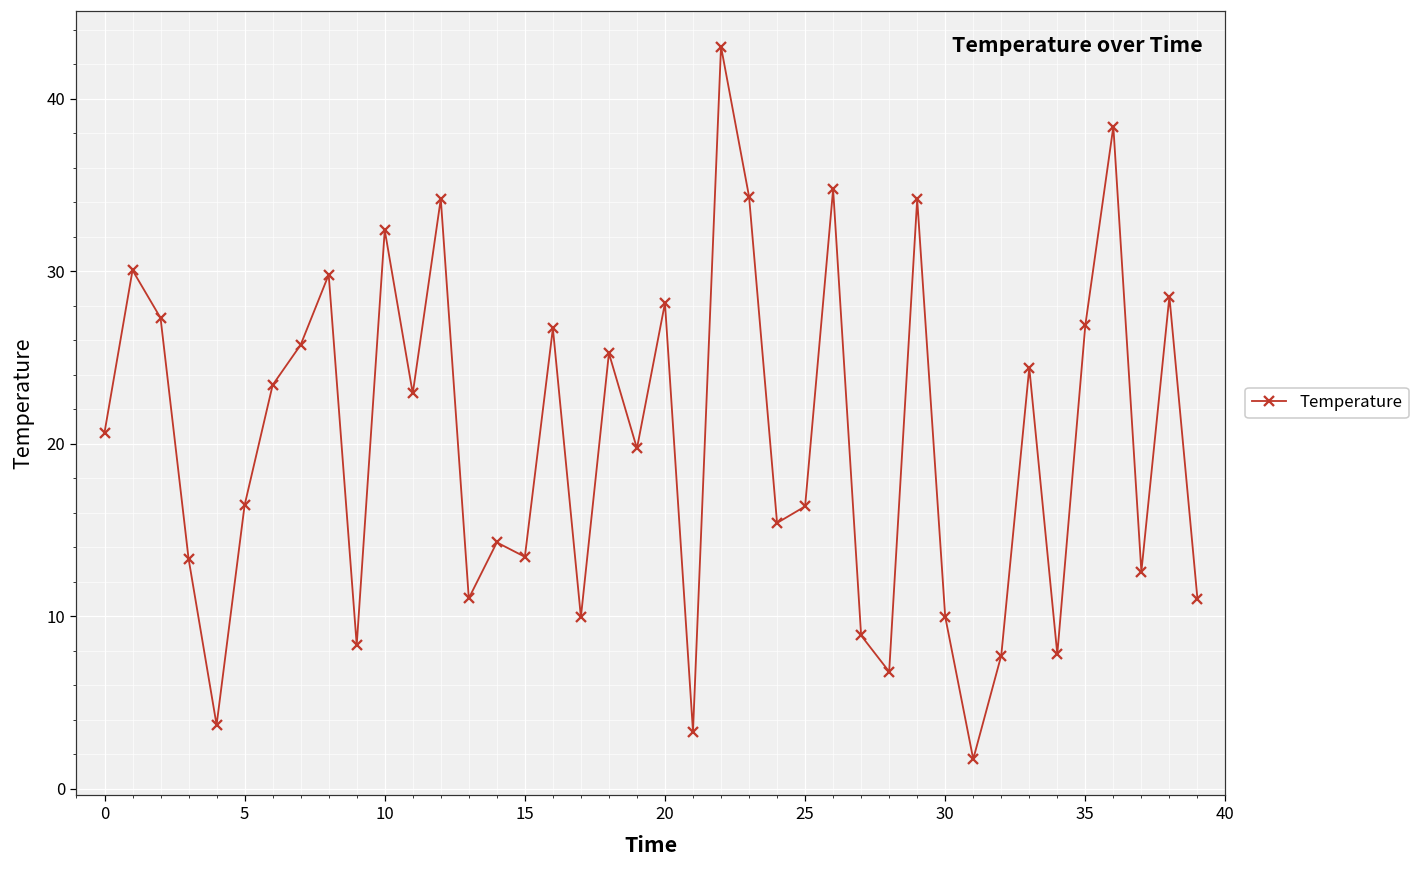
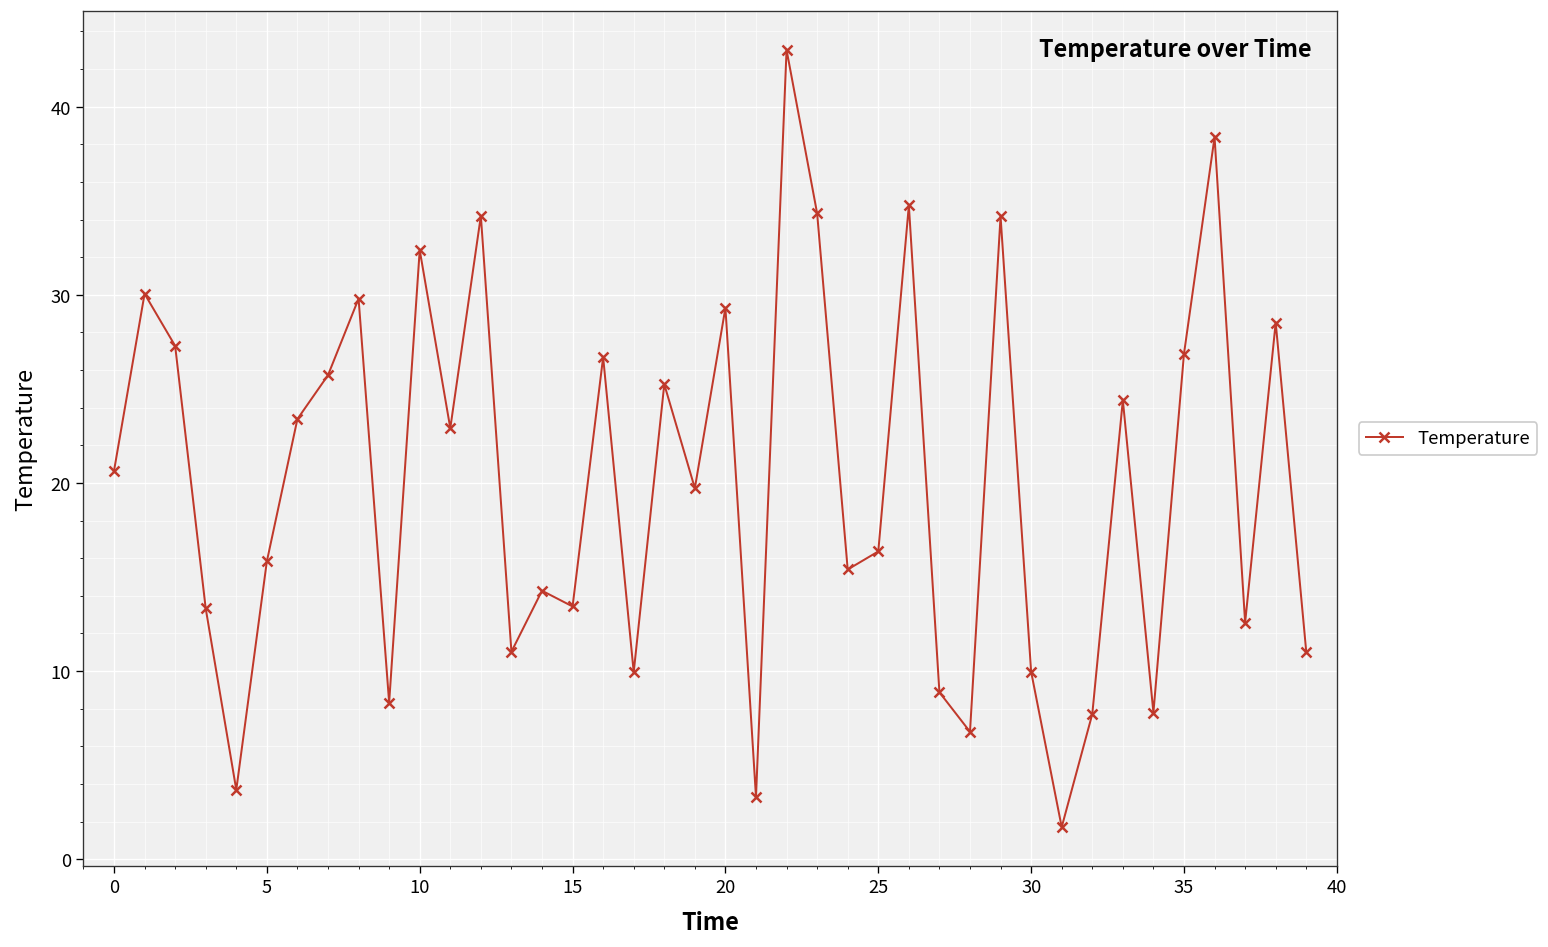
5: 16.4 -> 15.8
20: 28.2 -> 29.3
